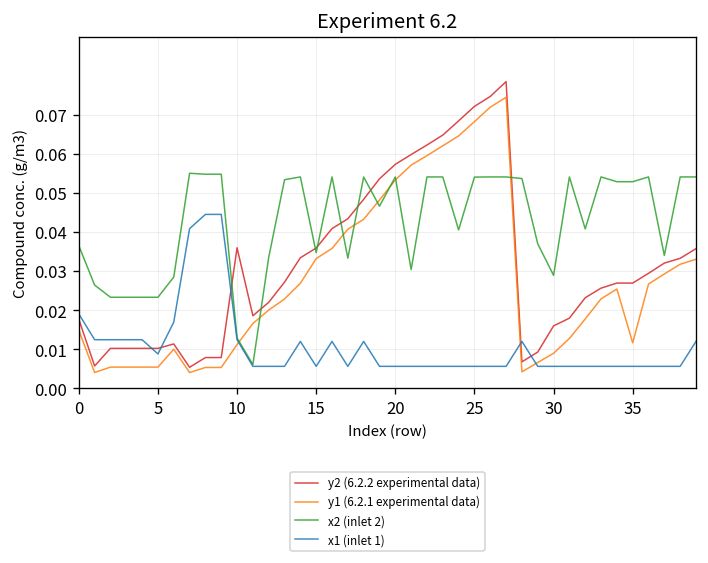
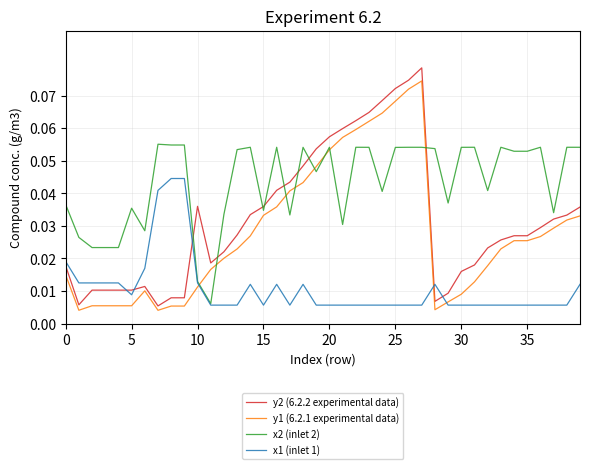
x2 (inlet 2), 5: 0.023 -> 0.035
x2 (inlet 2), 30: 0.029 -> 0.054
y1 (6.2.1 experimental data), 35: 0.012 -> 0.025
